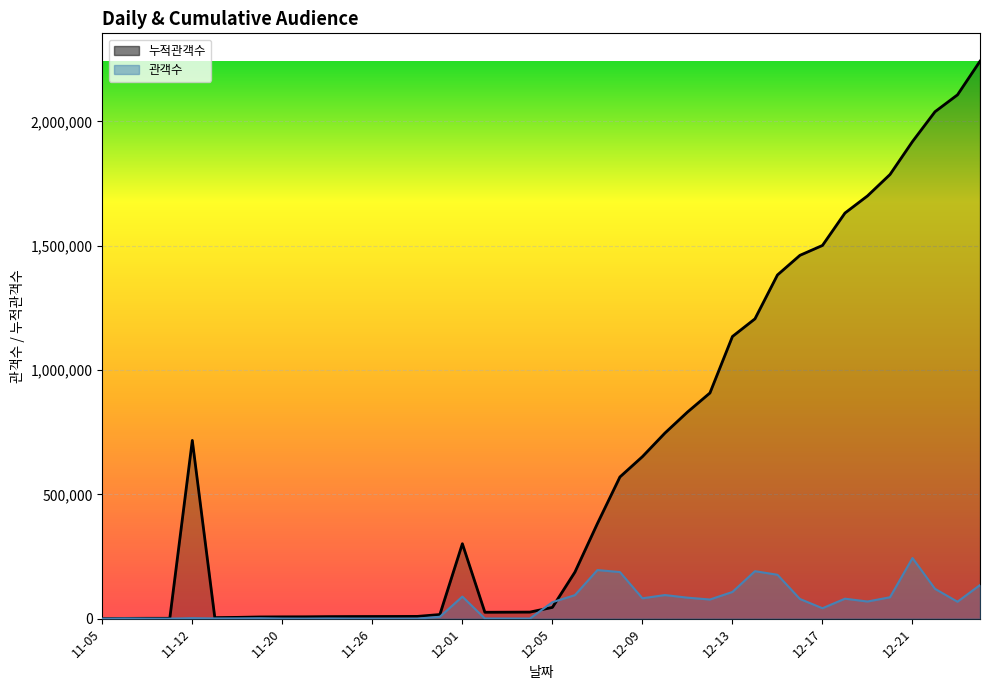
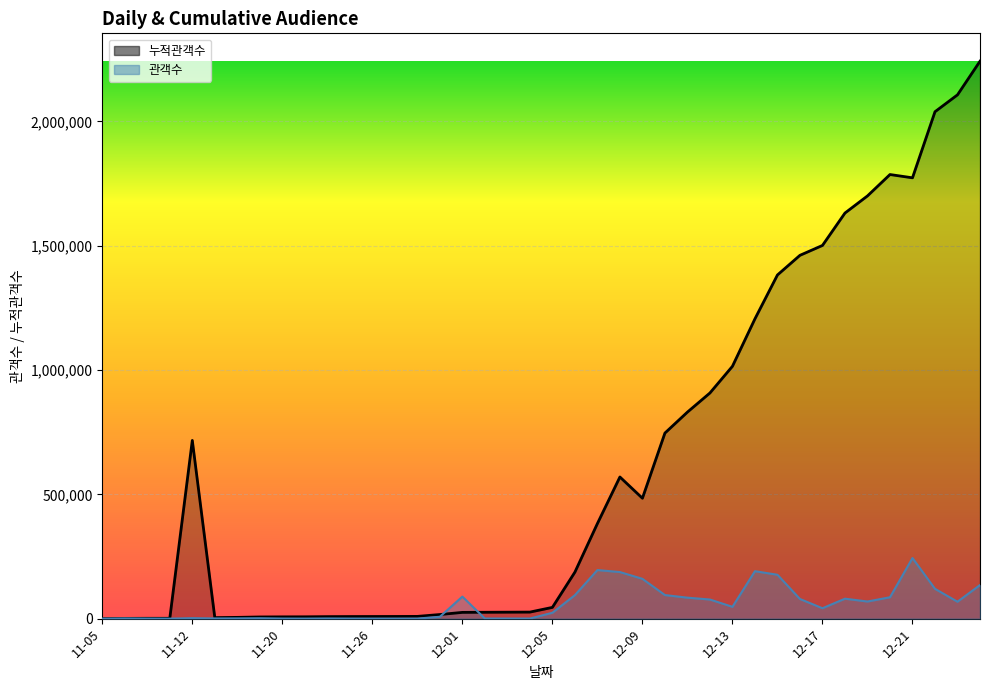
누적관객수, 12-01: 300,000 -> 30,000
관객수, 12-05: 70,000 -> 20,000
누적관객수, 12-09: 650,000 -> 480,000
관객수, 12-09: 80,000 -> 160,000
누적관객수, 12-13: 1,140,000 -> 1,020,000
관객수, 12-13: 110,000 -> 50,000
누적관객수, 12-21: 1,920,000 -> 1,770,000
